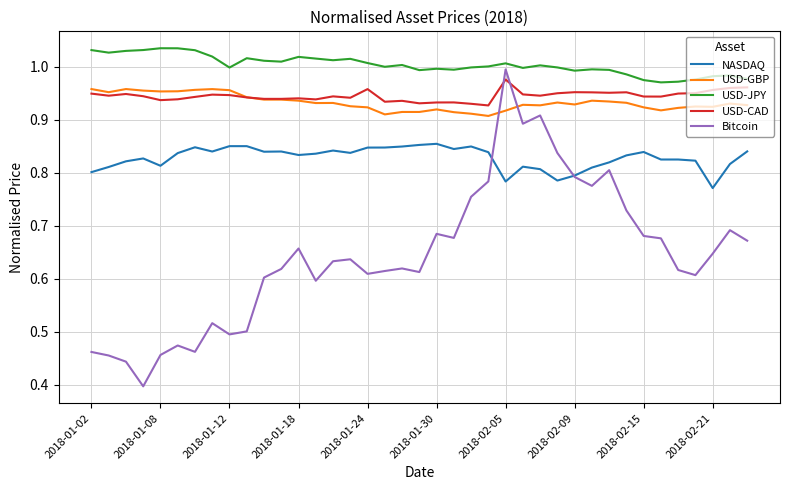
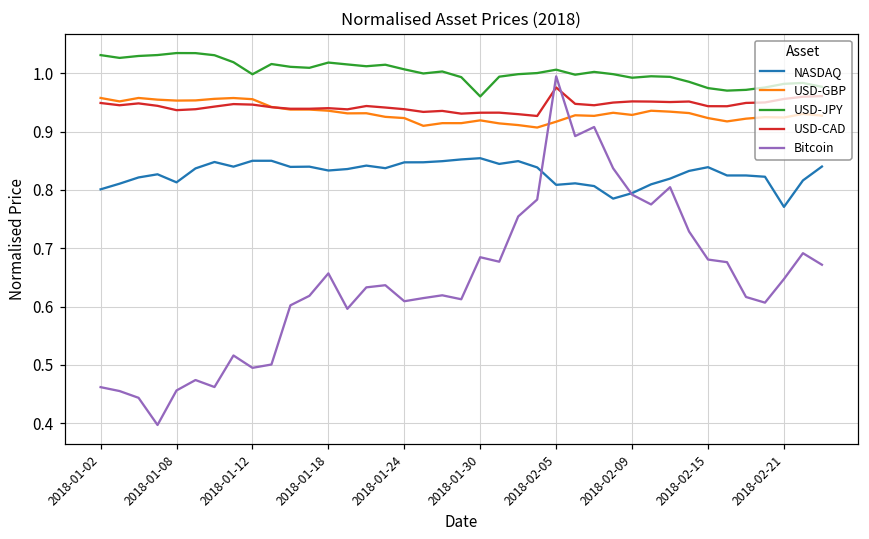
USD-CAD, 2018-01-24: 0.96 -> 0.94
USD-JPY, 2018-01-30: 1.00 -> 0.96
NASDAQ, 2018-02-05: 0.78 -> 0.81
